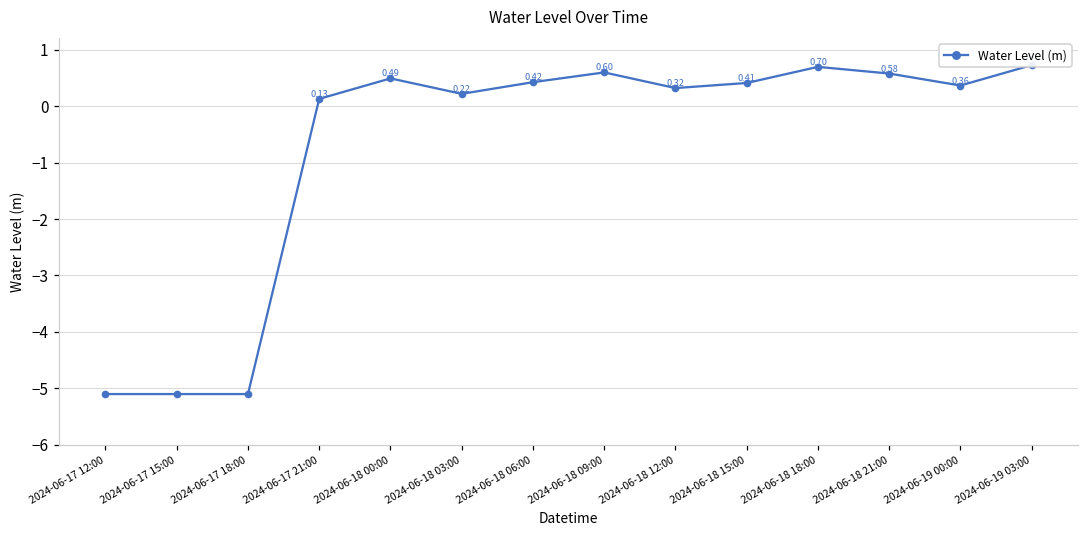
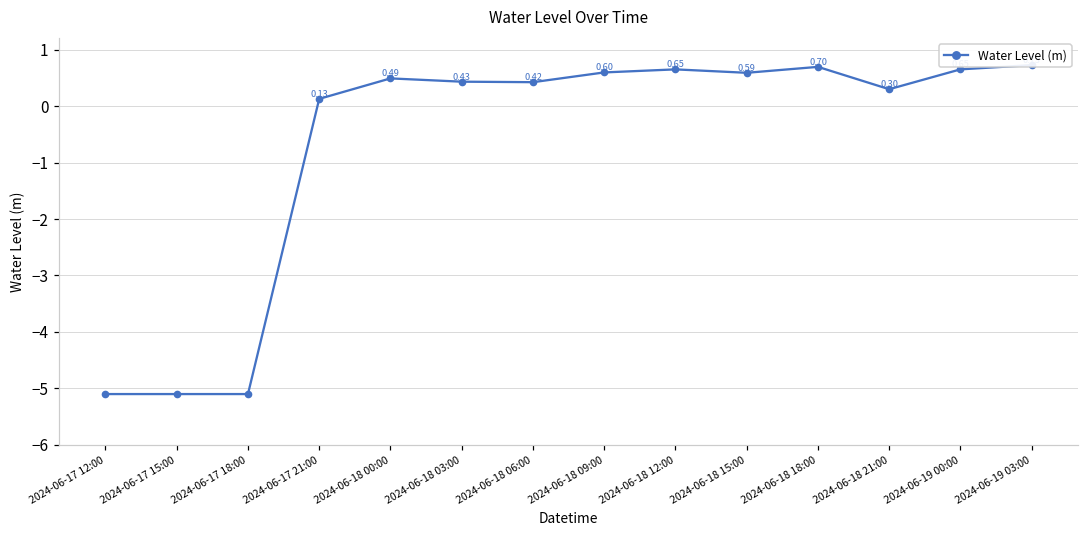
2024-06-18 03:00: 0.22 -> 0.43
2024-06-18 12:00: 0.32 -> 0.65
2024-06-18 15:00: 0.41 -> 0.59
2024-06-18 21:00: 0.58 -> 0.30
2024-06-19 00:00: 0.4 -> 0.7
